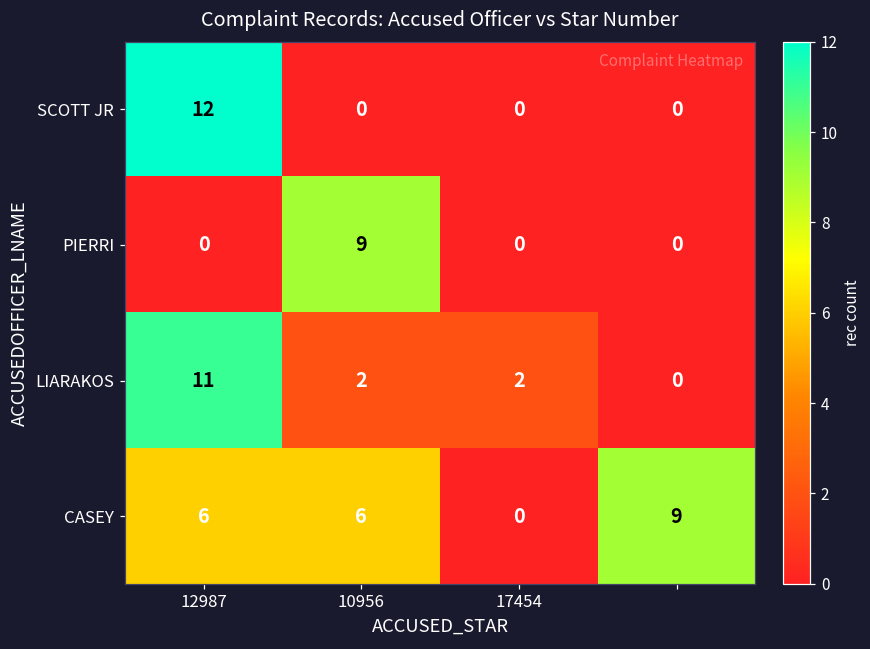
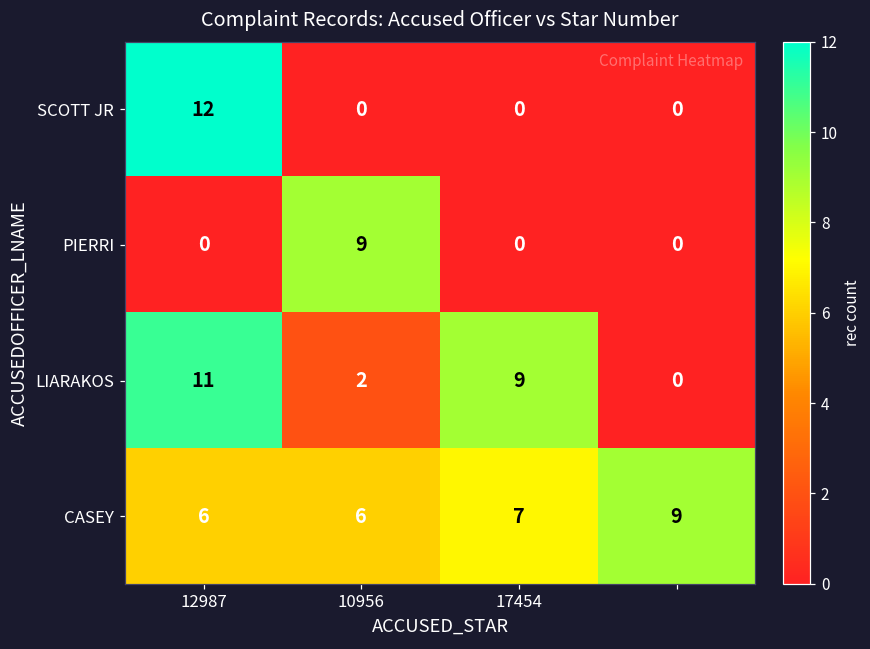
LIARAKOS, 17454: 2 -> 9
CASEY, 17454: 0 -> 7
